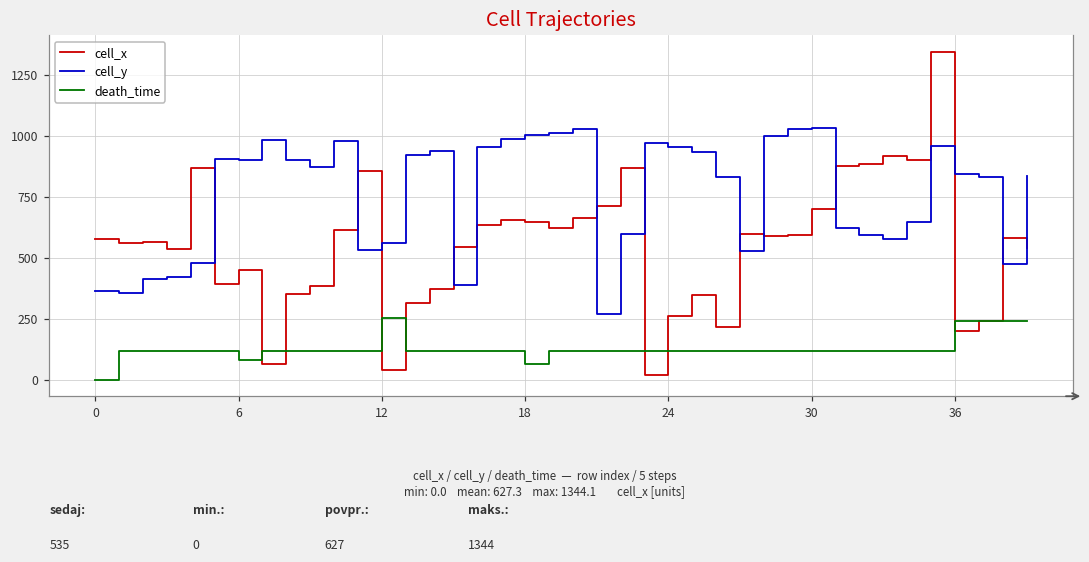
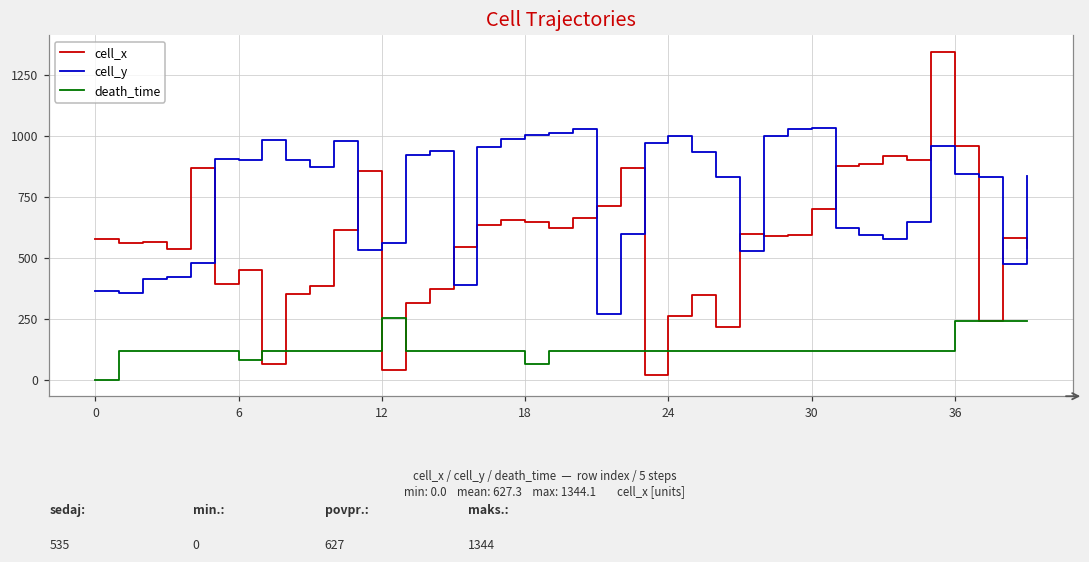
cell_y, 24: 950 -> 1000
cell_x, 36: 200 -> 960
